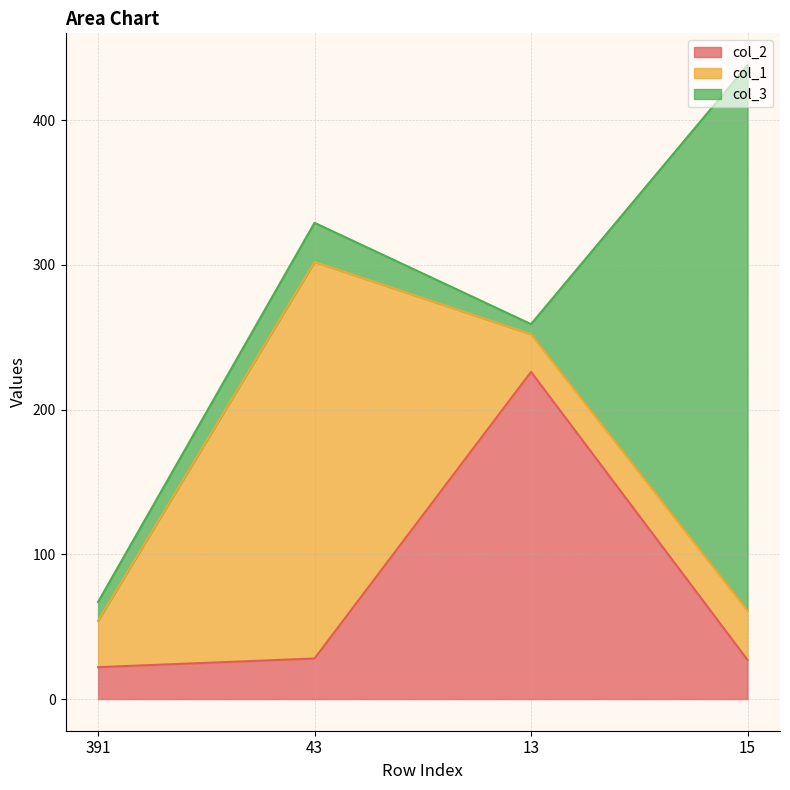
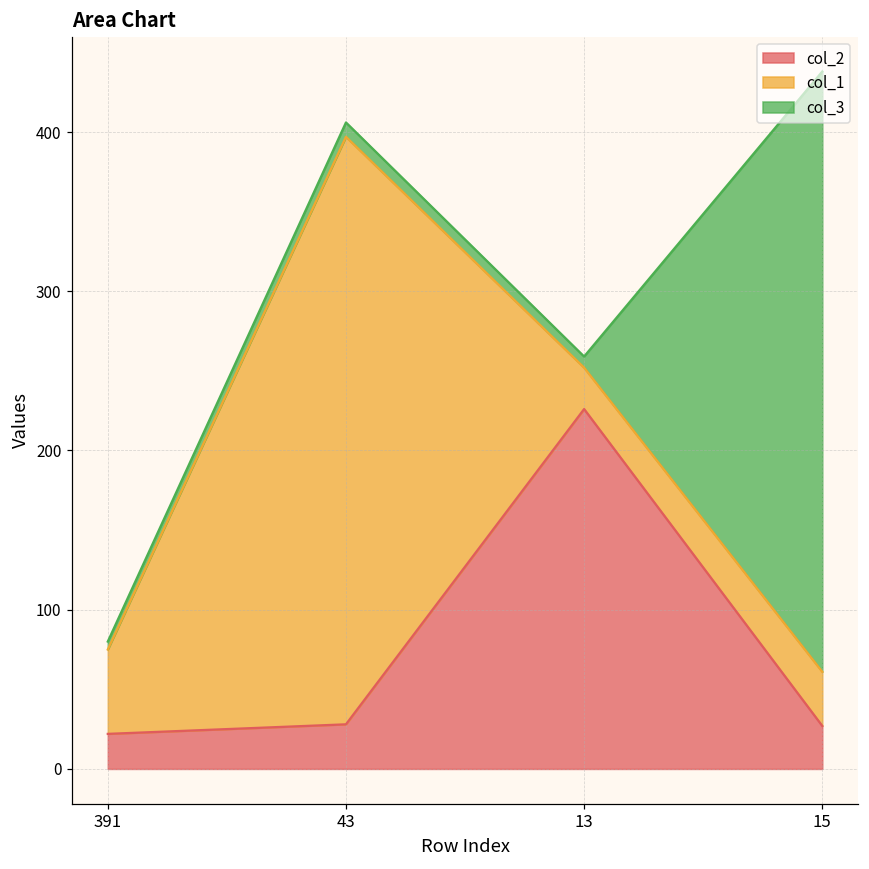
col_1, 391: 32 -> 53
col_3, 391: 13 -> 5
col_1, 43: 274 -> 369
col_3, 43: 27 -> 9
